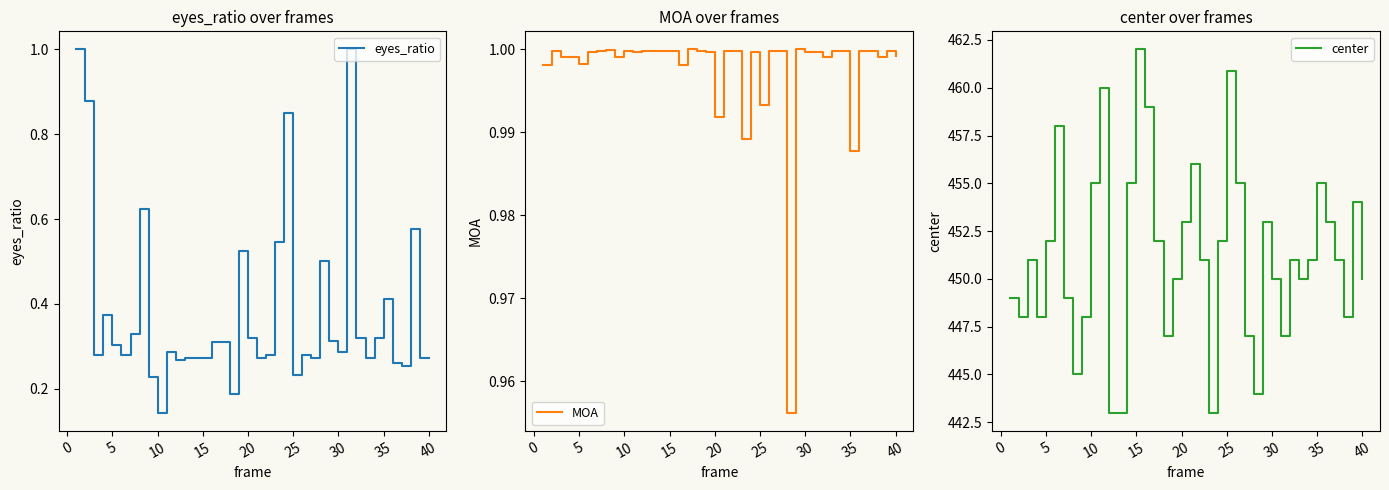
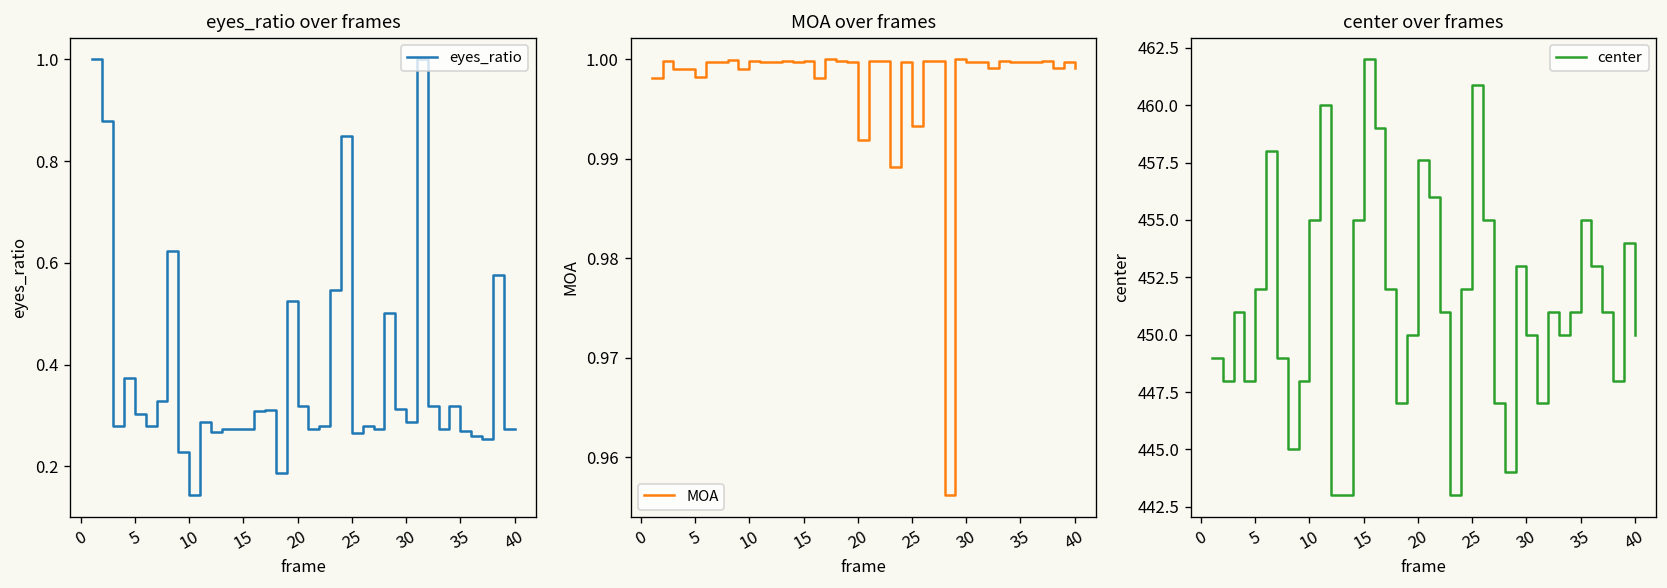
eyes_ratio over frames, 25: 0.23 -> 0.27
eyes_ratio over frames, 35: 0.41 -> 0.27
MOA over frames, 35: 0.988 -> 1.000
center over frames, 20: 453.0 -> 457.6
